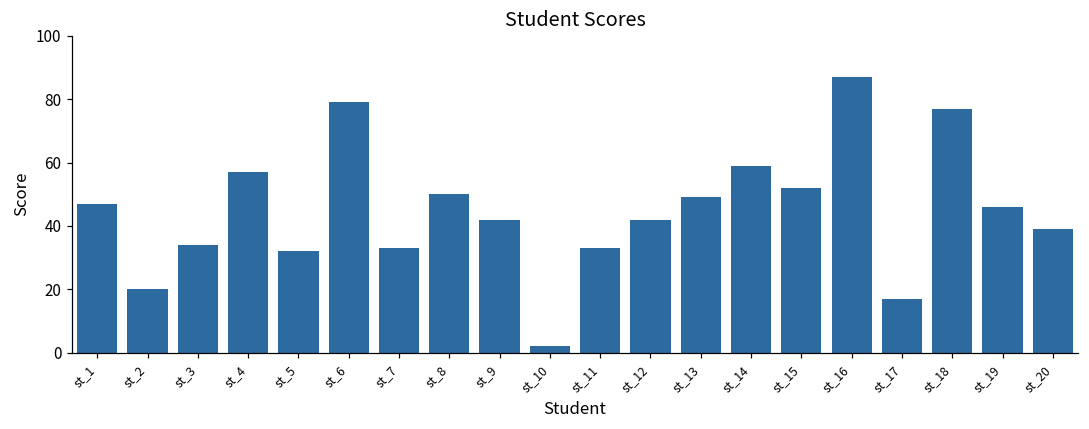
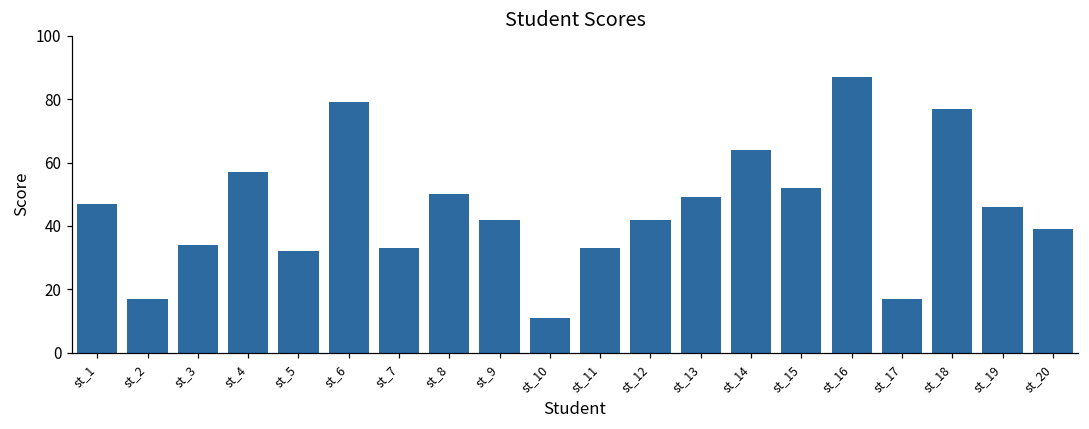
st_2: 20 -> 17
st_10: 2 -> 11
st_14: 59 -> 64
